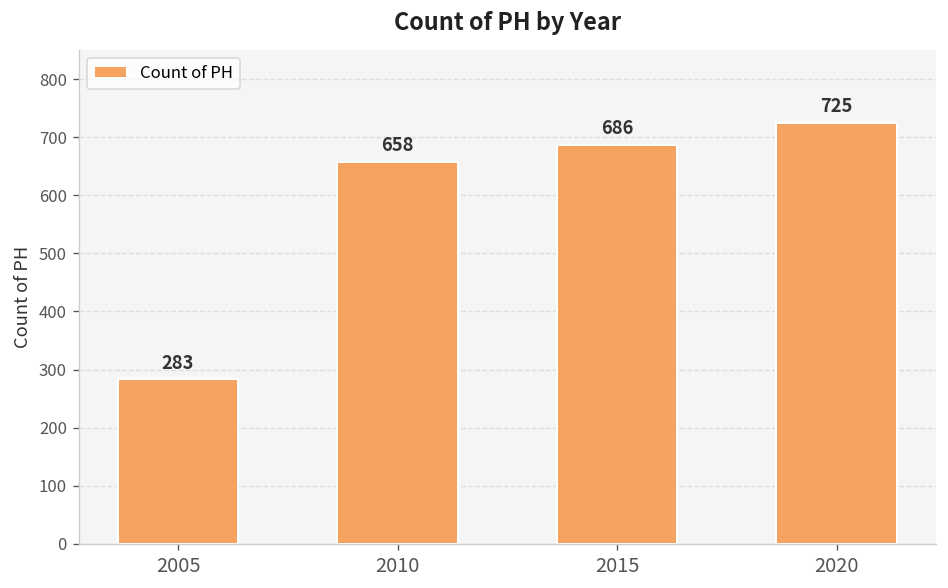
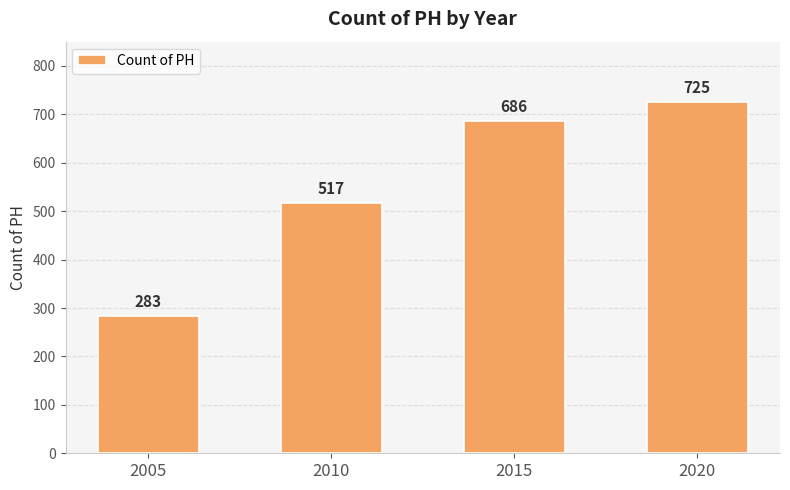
2010: 658 -> 517
